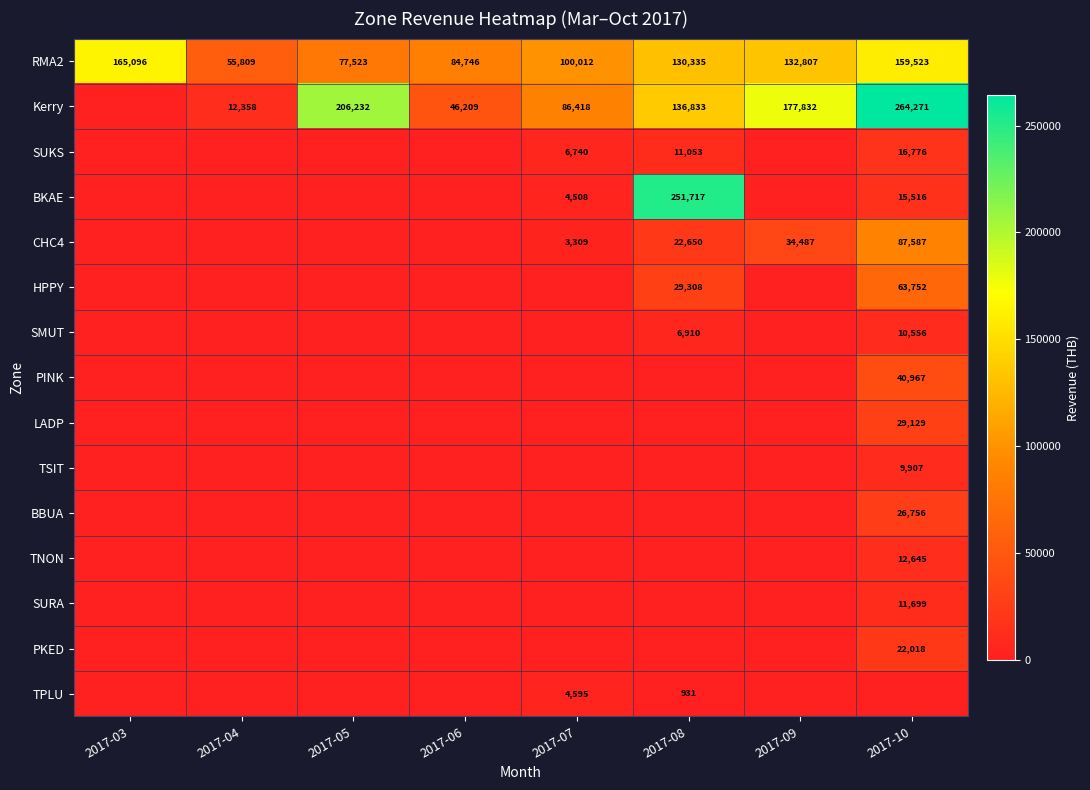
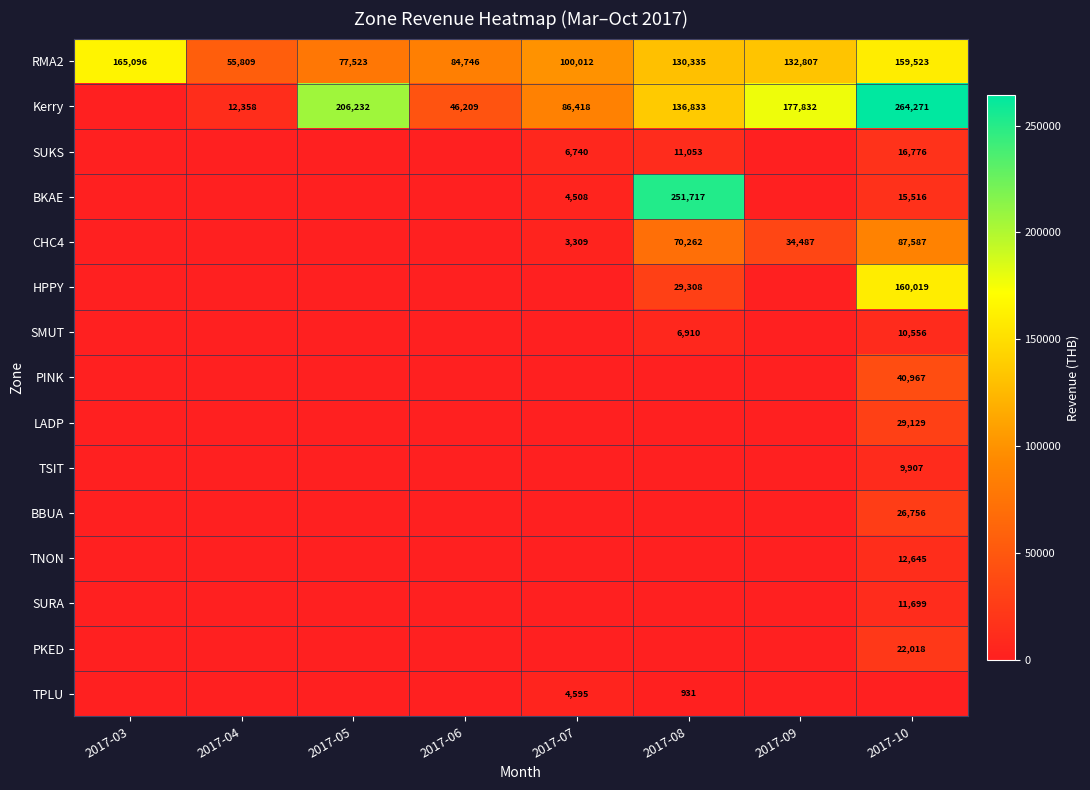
CHC4, 2017-08: 22,650 -> 70,262
HPPY, 2017-10: 63,752 -> 160,019
